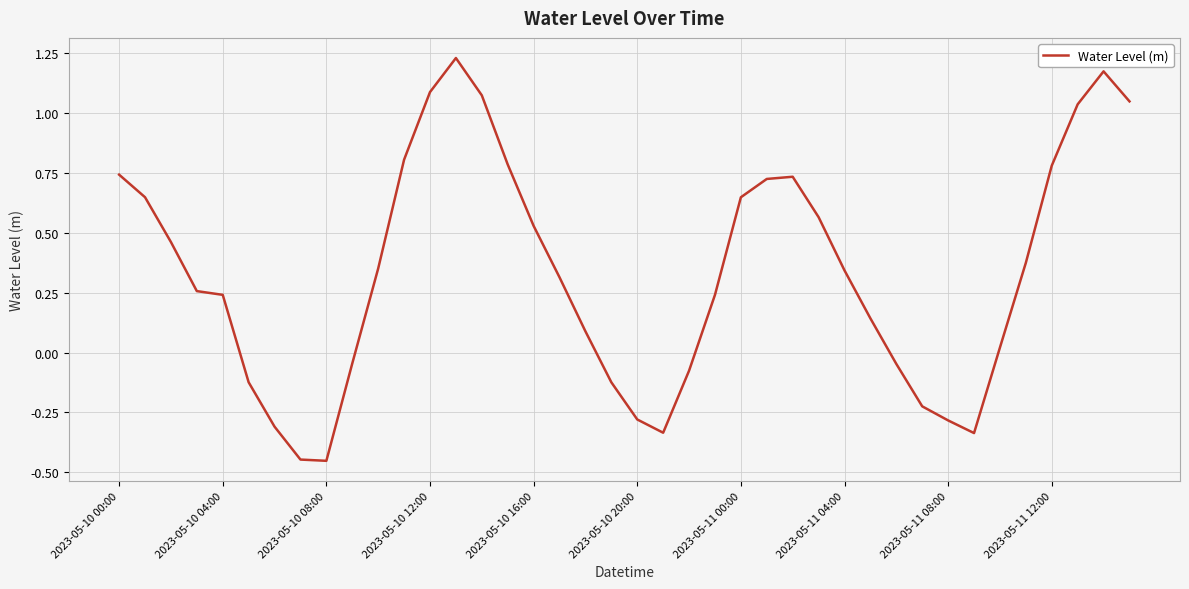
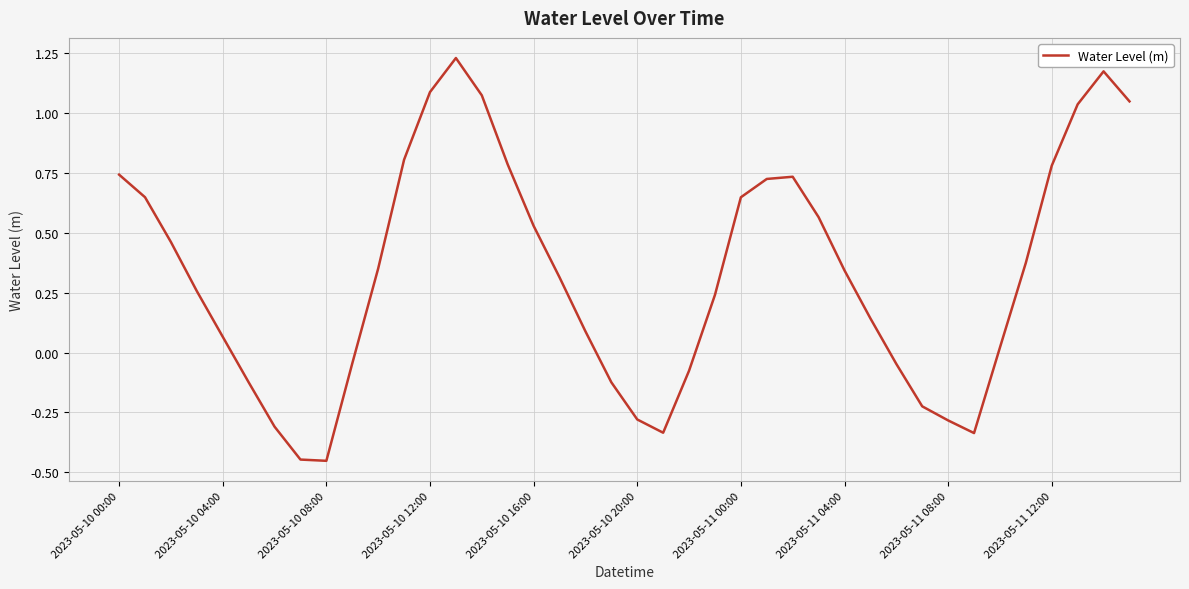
2023-05-10 04:00: 0.24 -> 0.07
